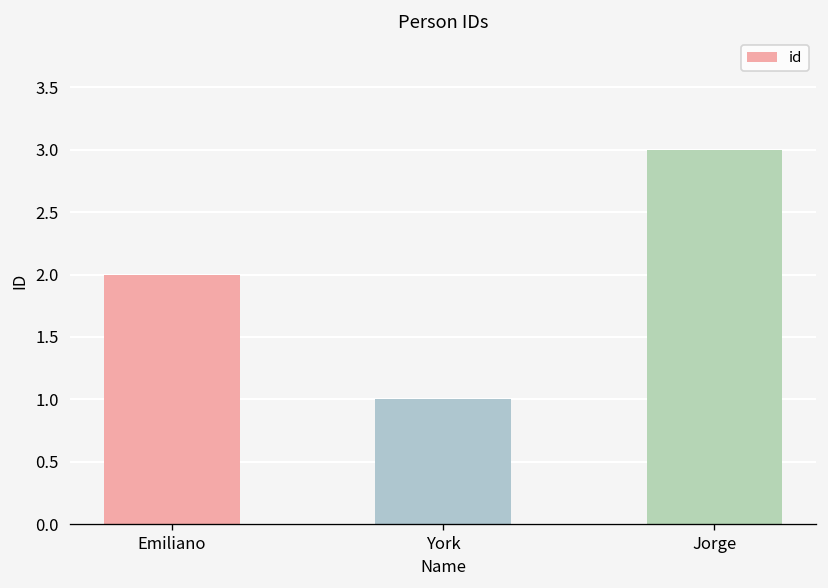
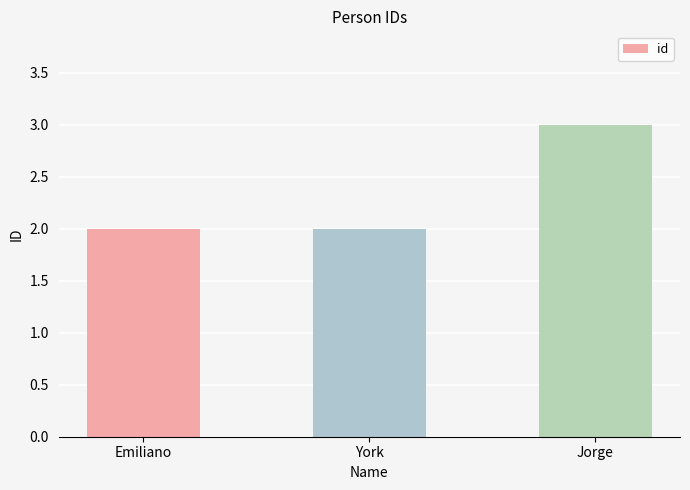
York: 1 -> 2
